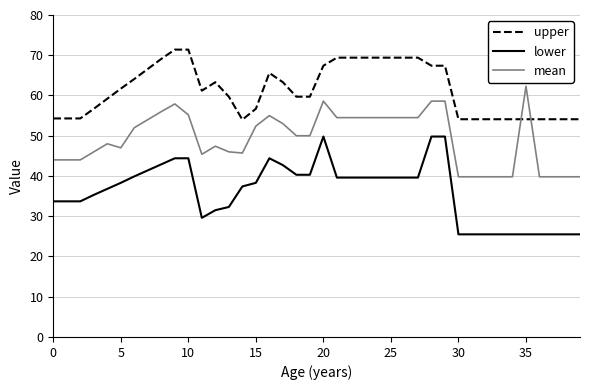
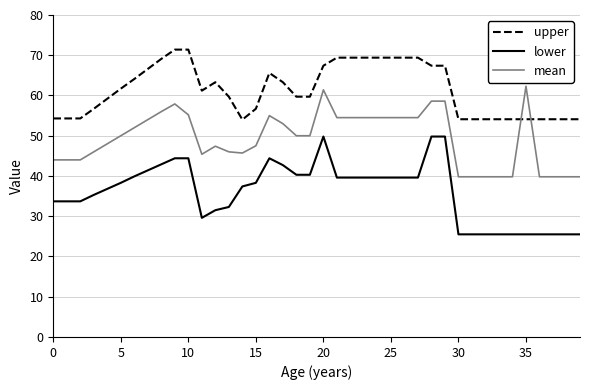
mean, 5: 47 -> 50
mean, 15: 52 -> 48
mean, 20: 59 -> 61
